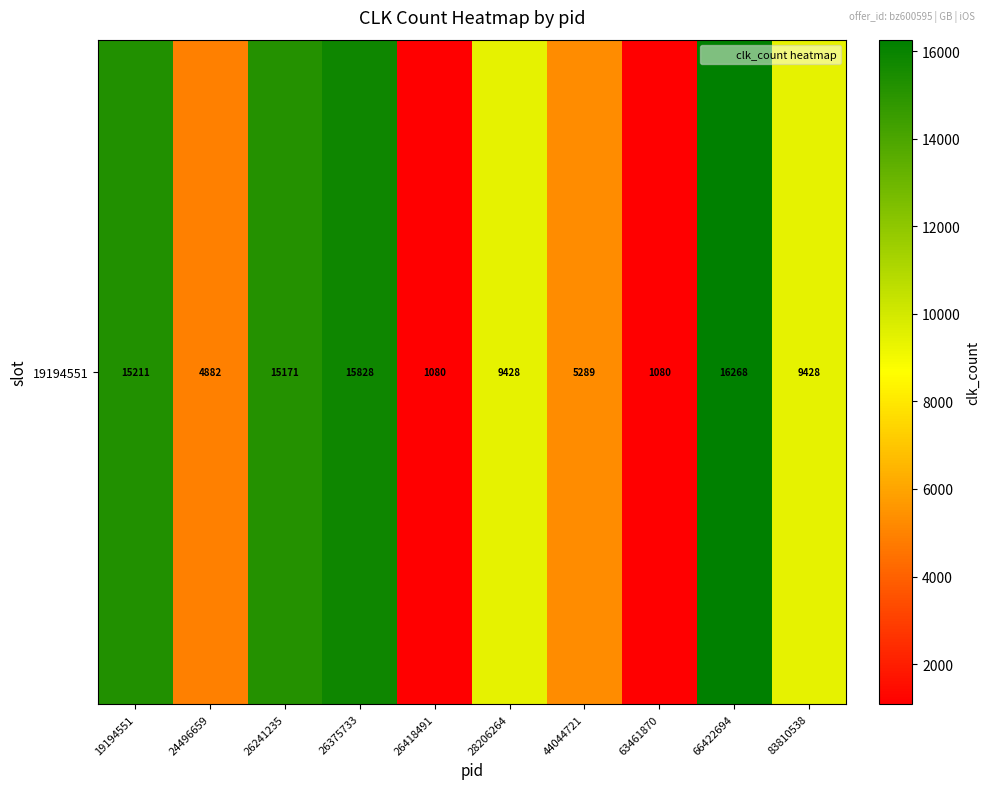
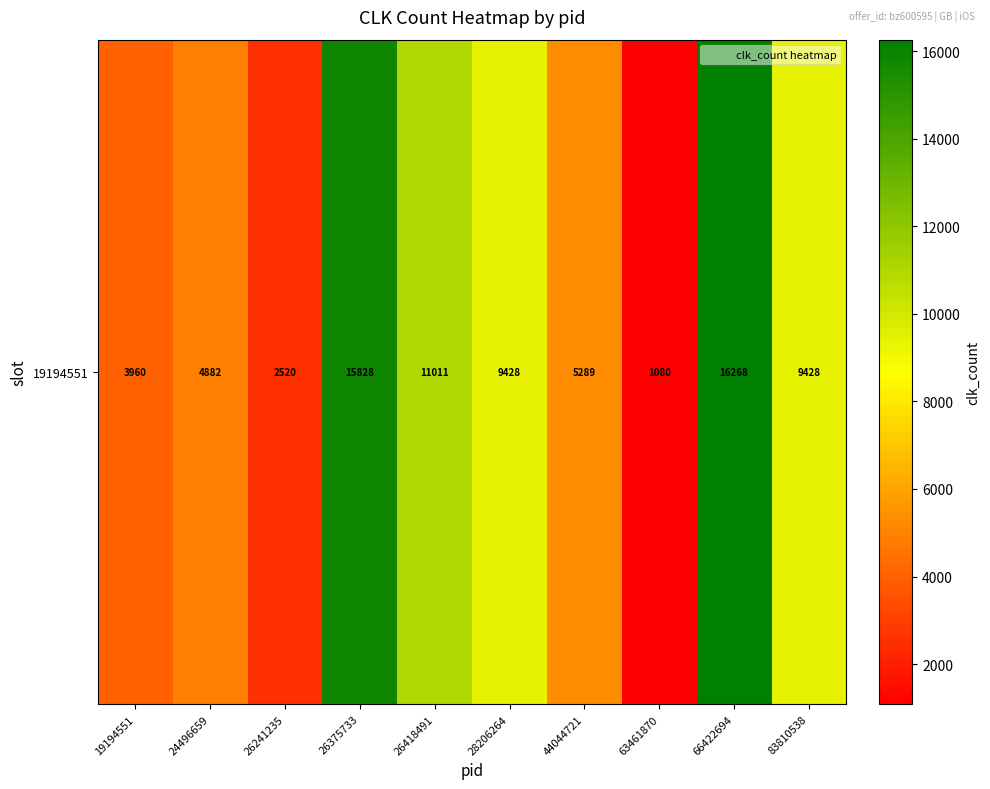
19194551, 19194551: 15211 -> 3960
19194551, 26241235: 15171 -> 2520
19194551, 26418491: 1080 -> 11011
